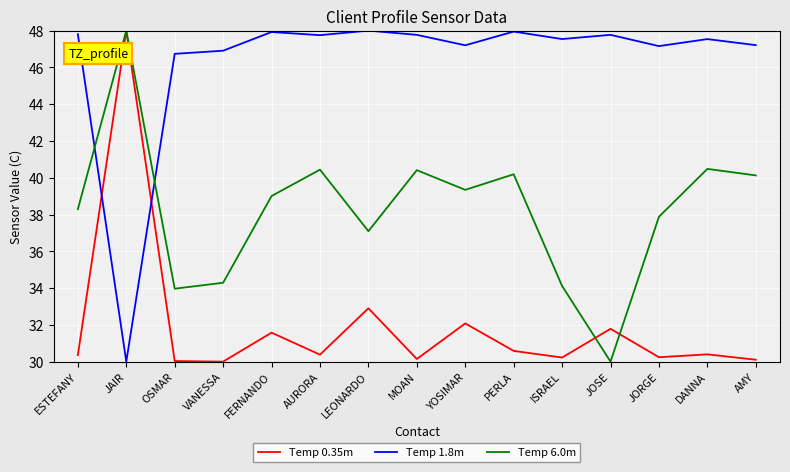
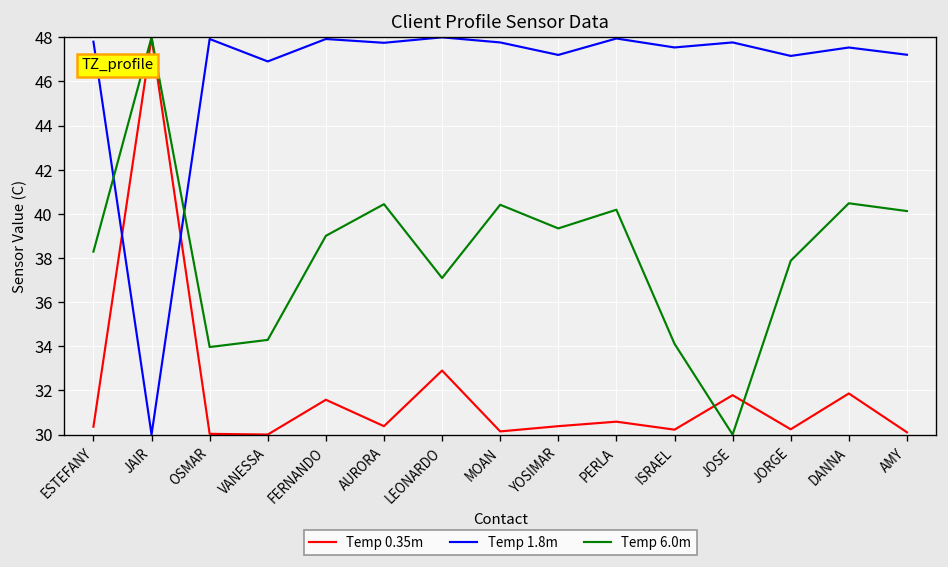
Temp 1.8m, OSMAR: 46.7 -> 47.9
Temp 0.35m, YOSIMAR: 32.1 -> 30.4
Temp 0.35m, DANNA: 30.4 -> 31.9
